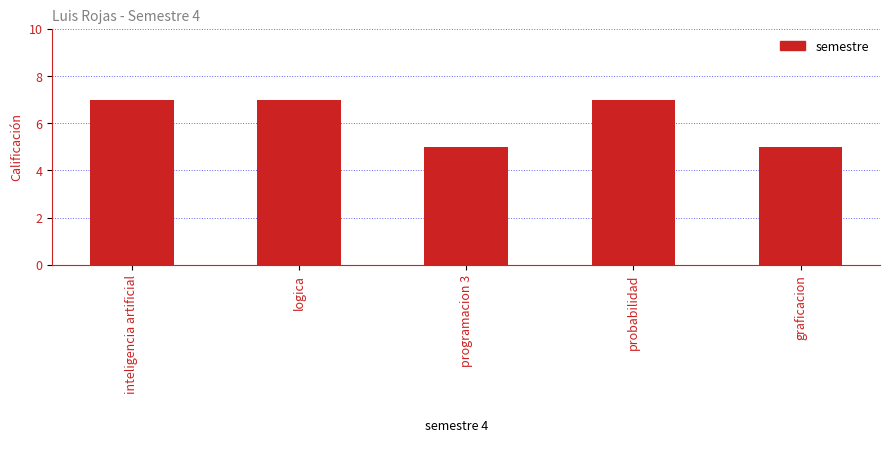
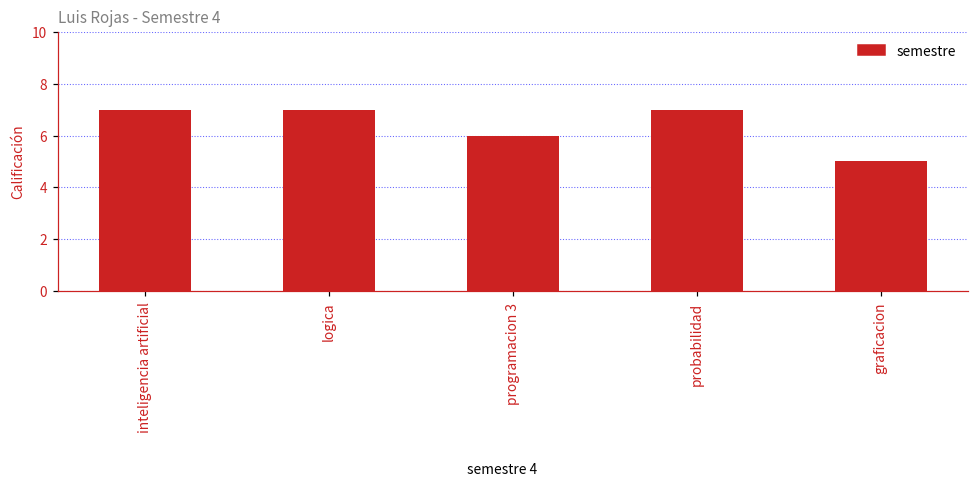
programacion 3: 5 -> 6
